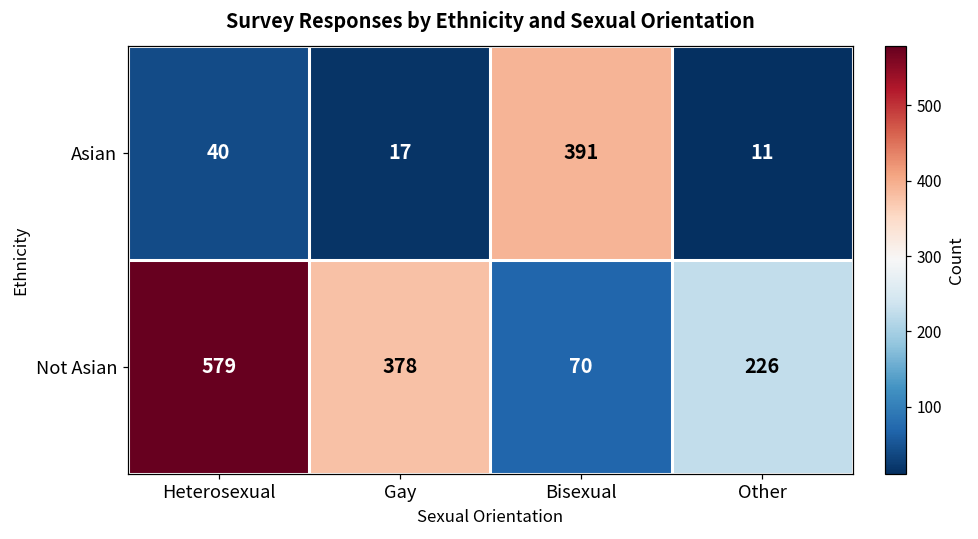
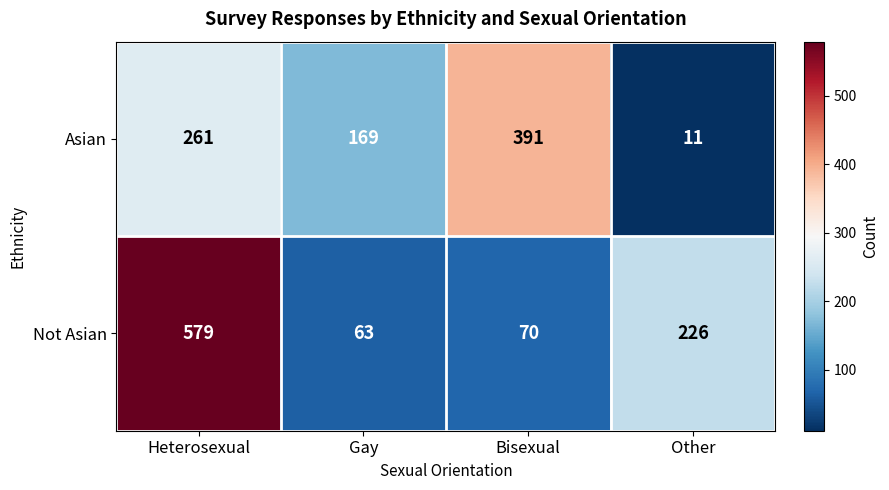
Asian, Heterosexual: 40 -> 261
Asian, Gay: 17 -> 169
Not Asian, Gay: 378 -> 63
